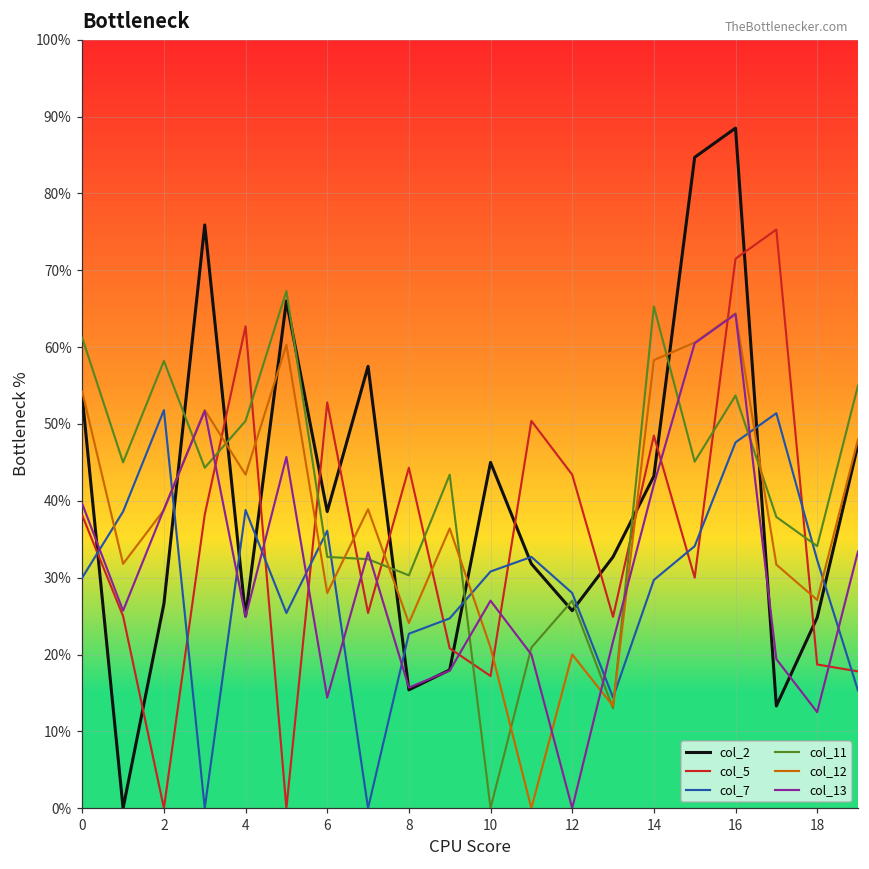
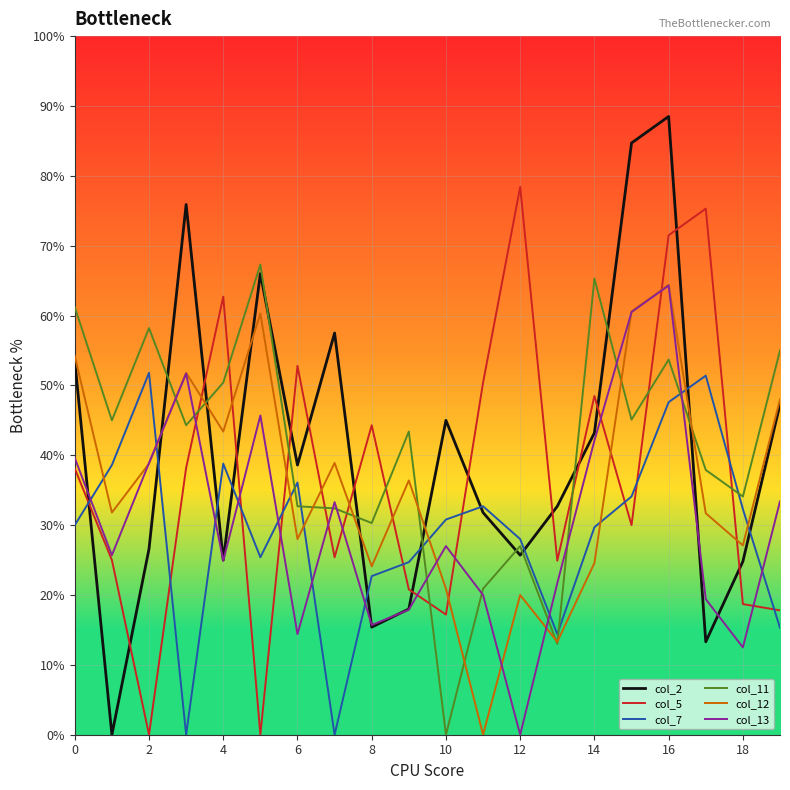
col_5, 12: 43% -> 78%
col_12, 14: 58% -> 25%
